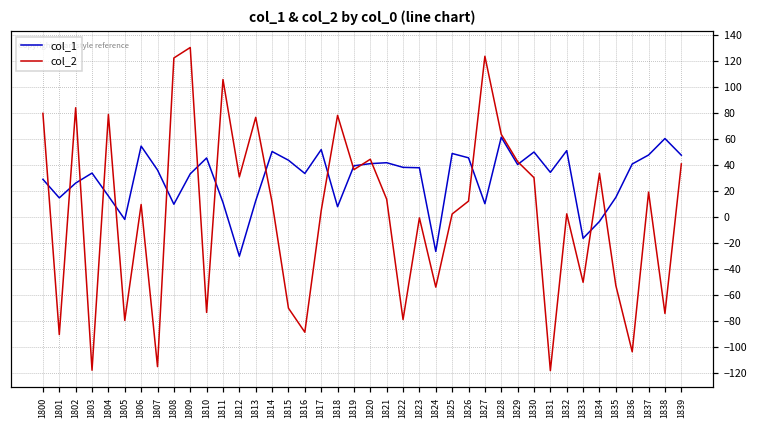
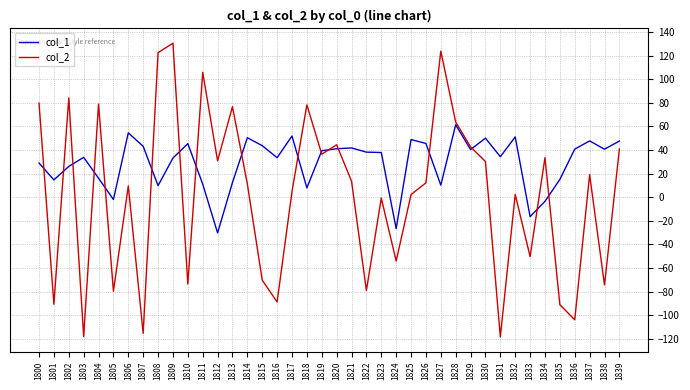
col_1, 1807: 36 -> 43
col_2, 1835: -53 -> -91
col_1, 1838: 60 -> 41
